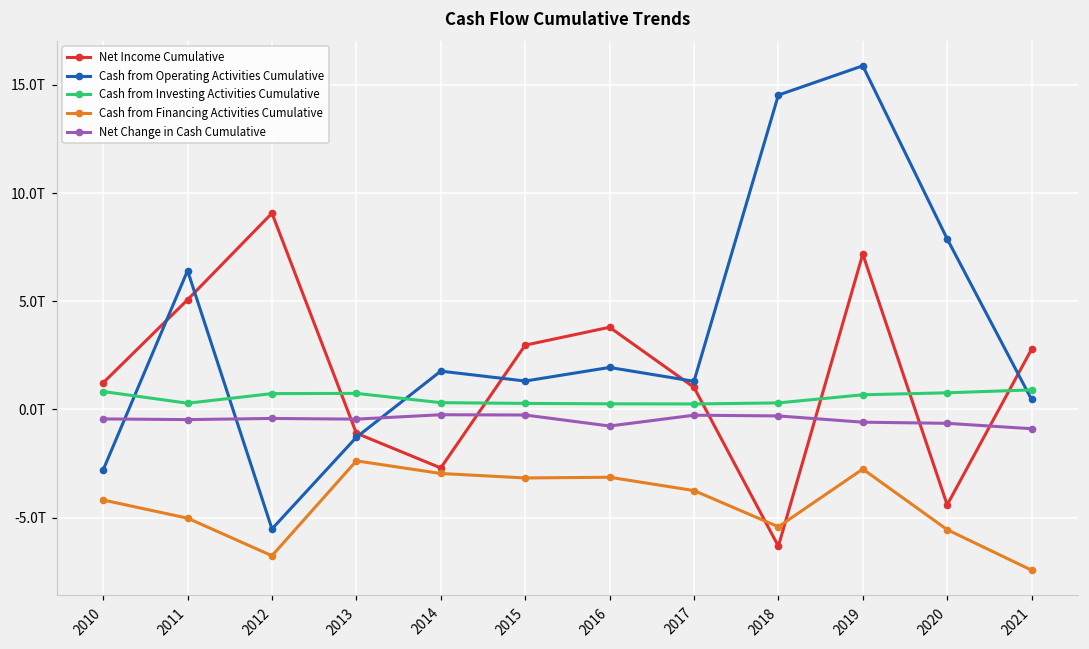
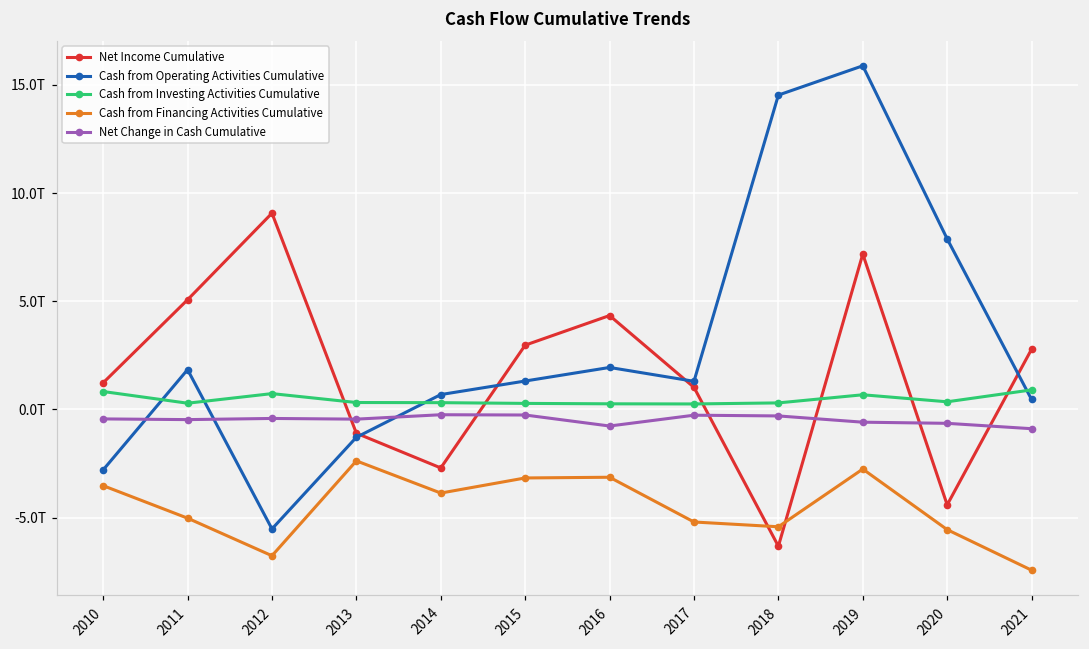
Cash from Financing Activities Cumulative, 2010: -4.2T -> -3.5T
Cash from Operating Activities Cumulative, 2011: 6.4T -> 1.8T
Cash from Investing Activities Cumulative, 2013: 0.7T -> 0.3T
Cash from Operating Activities Cumulative, 2014: 1.8T -> 0.7T
Cash from Financing Activities Cumulative, 2014: -3.0T -> -3.9T
Net Income Cumulative, 2016: 3.8T -> 4.3T
Cash from Financing Activities Cumulative, 2017: -3.7T -> -5.2T
Cash from Investing Activities Cumulative, 2020: 0.8T -> 0.4T
